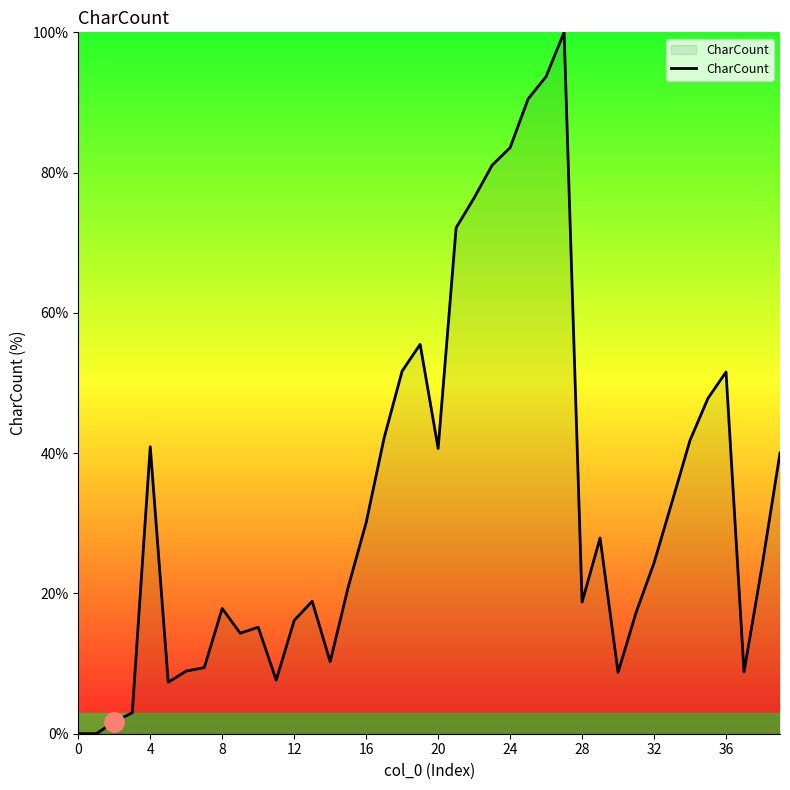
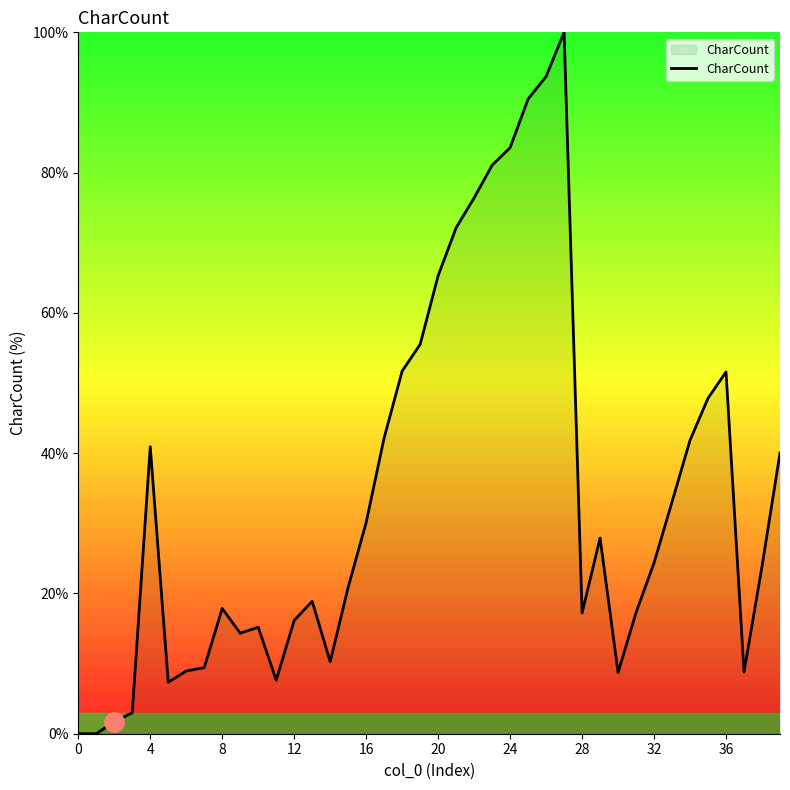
CharCount, 20: 41% -> 65%
CharCount, 28: 19% -> 17%
